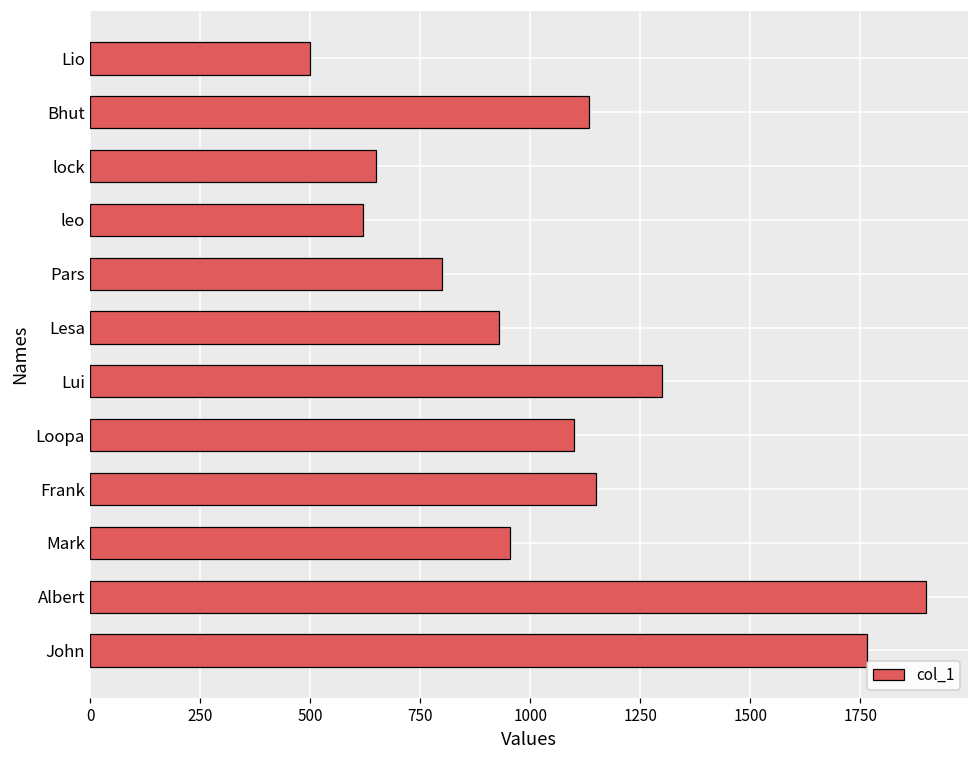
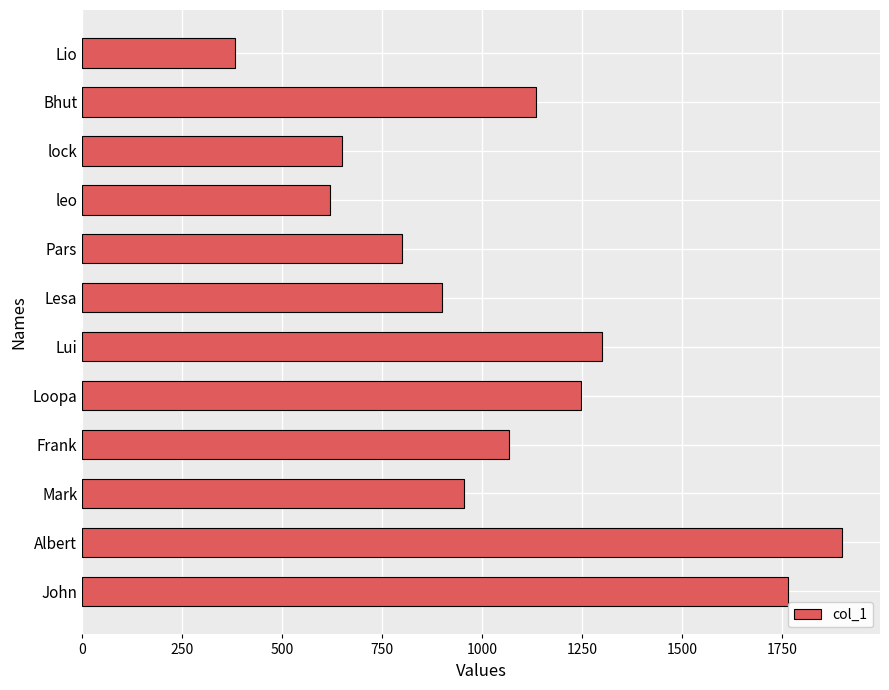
Lio: 500 -> 380
Lesa: 930 -> 900
Loopa: 1100 -> 1250
Frank: 1150 -> 1070
